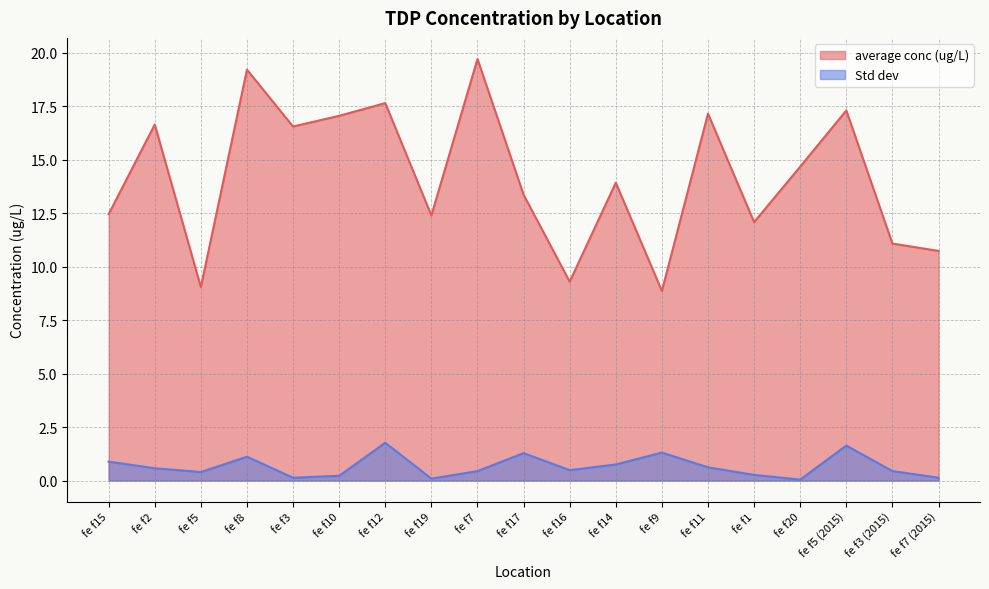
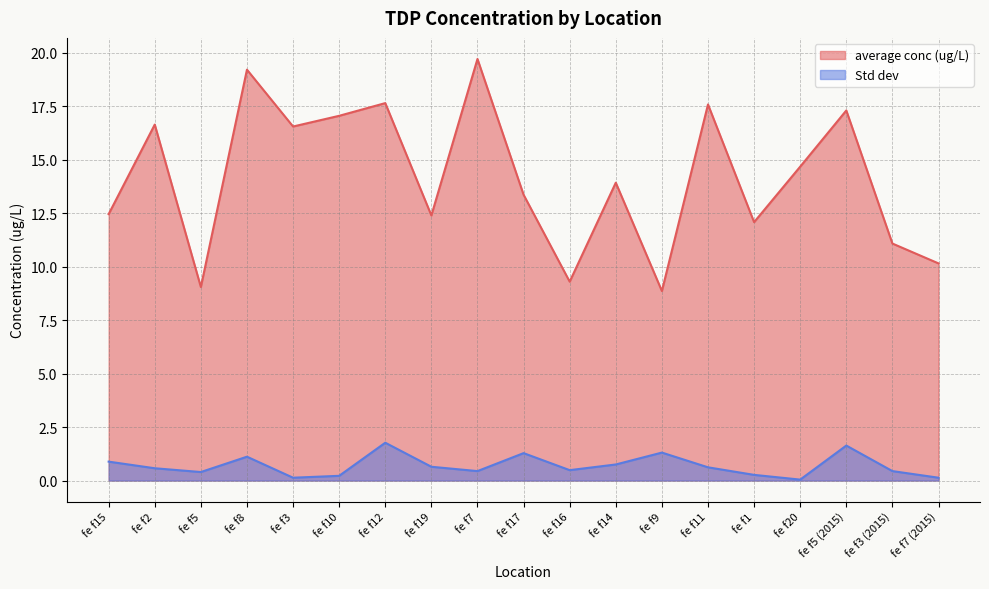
Std dev, fe f19: 0.1 -> 0.6
average conc (ug/L), fe f11: 17.1 -> 17.6
average conc (ug/L), fe f7 (2015): 10.7 -> 10.1
